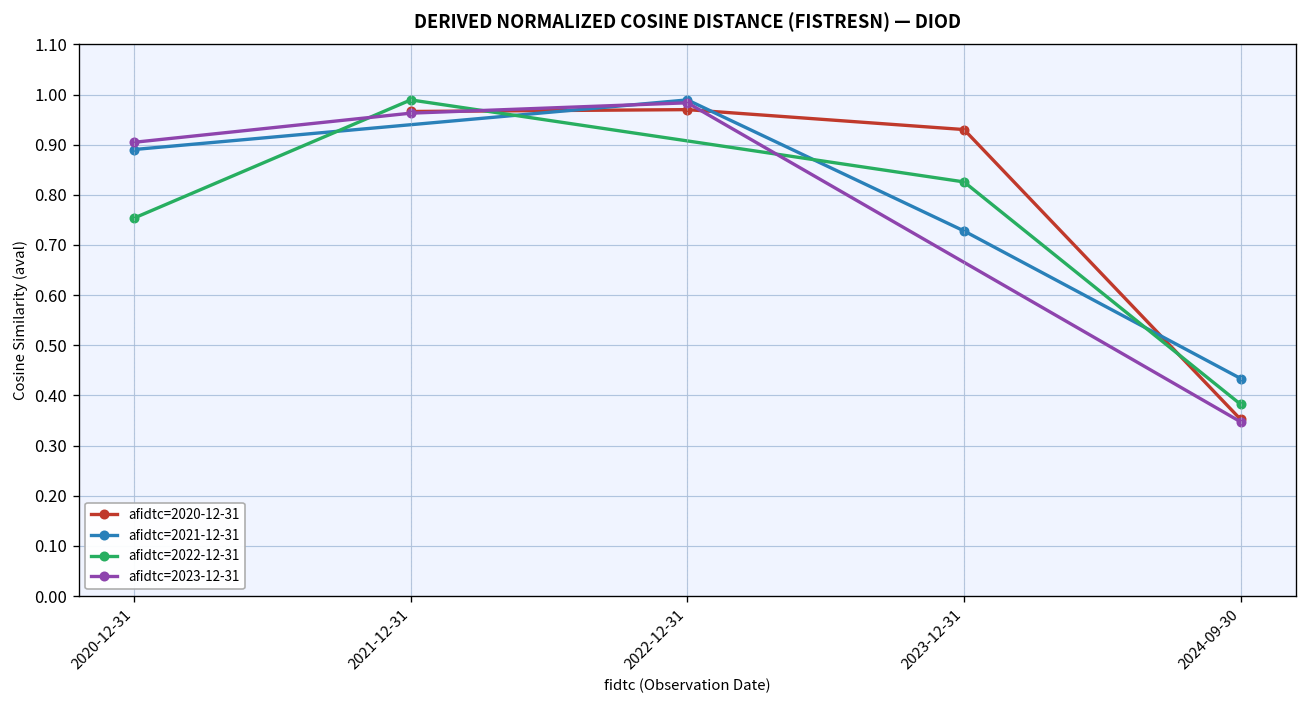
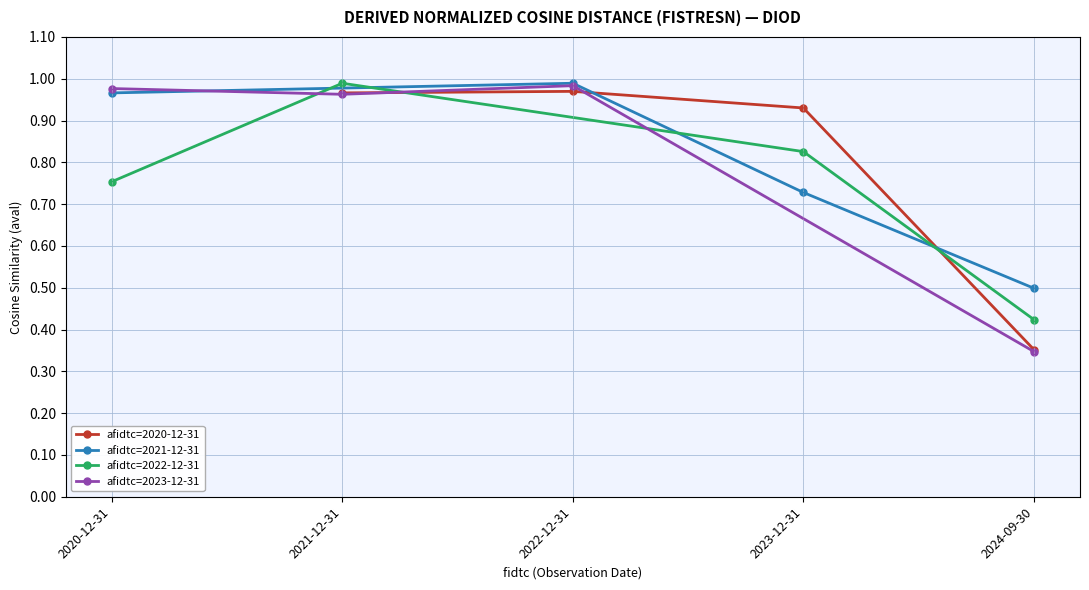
afidtc=2021-12-31, 2020-12-31: 0.89 -> 0.97
afidtc=2023-12-31, 2020-12-31: 0.90 -> 0.98
afidtc=2021-12-31, 2024-09-30: 0.43 -> 0.50
afidtc=2022-12-31, 2024-09-30: 0.38 -> 0.42
